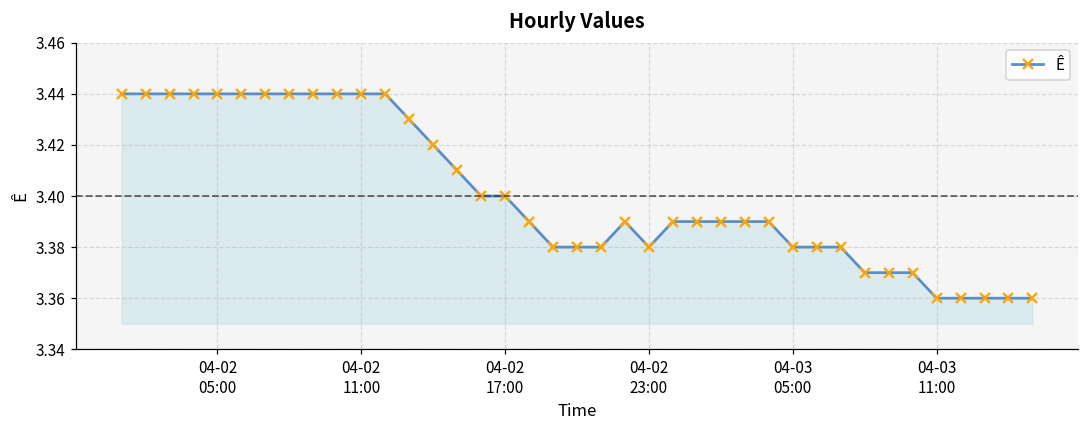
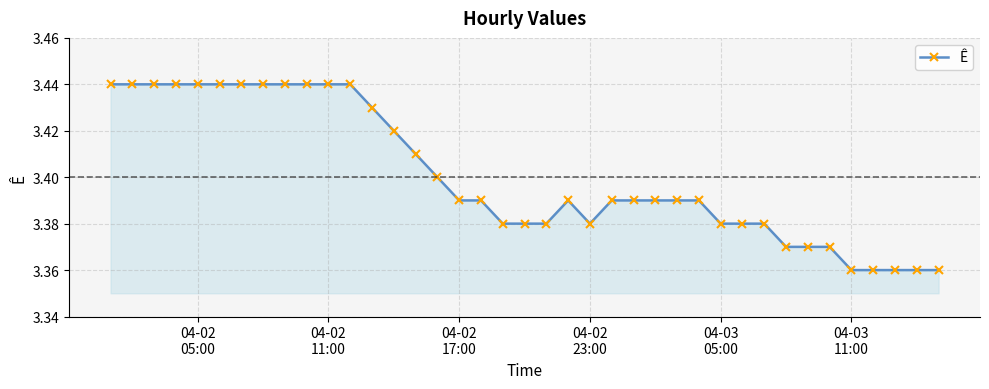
04-02 17:00: 3.40 -> 3.39
